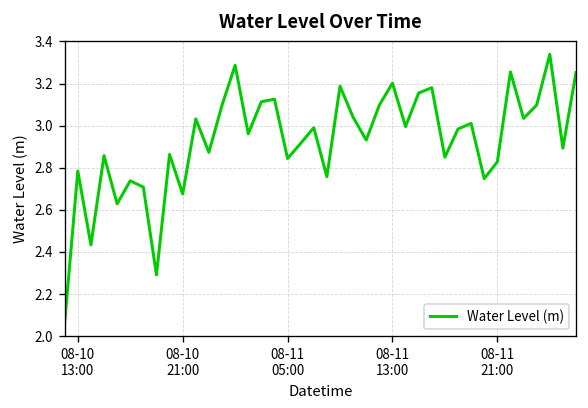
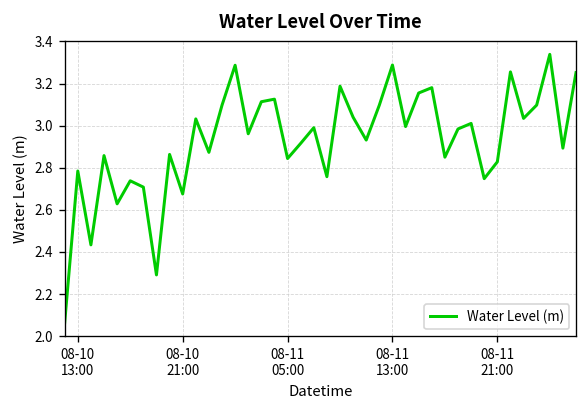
08-11 13:00: 3.20 -> 3.29
